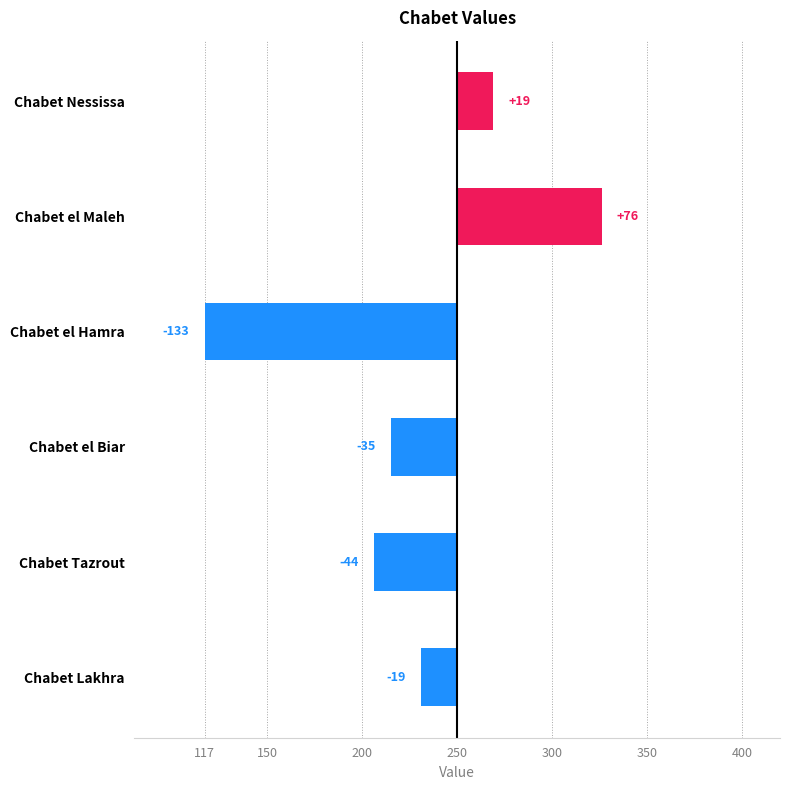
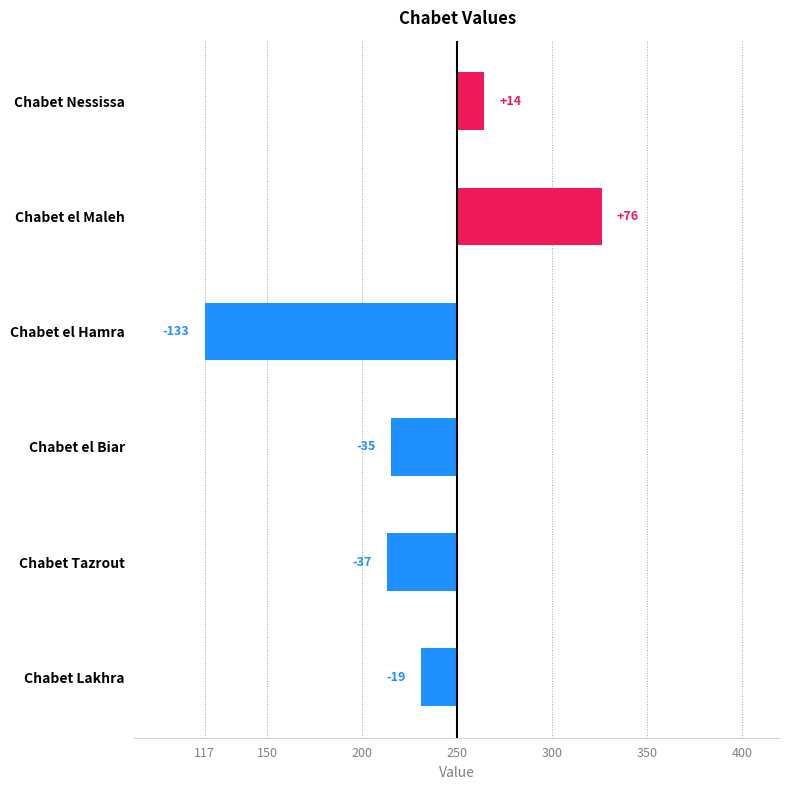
Chabet Nessissa: +19 -> +14
Chabet Tazrout: -44 -> -37
